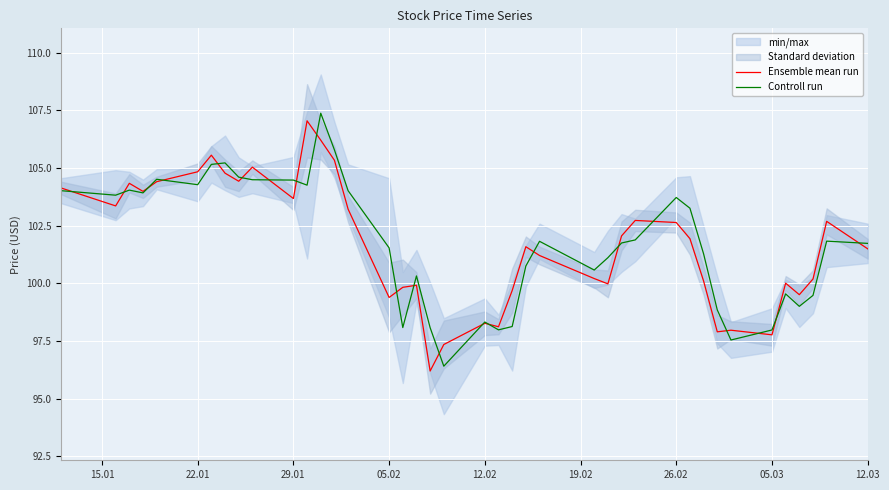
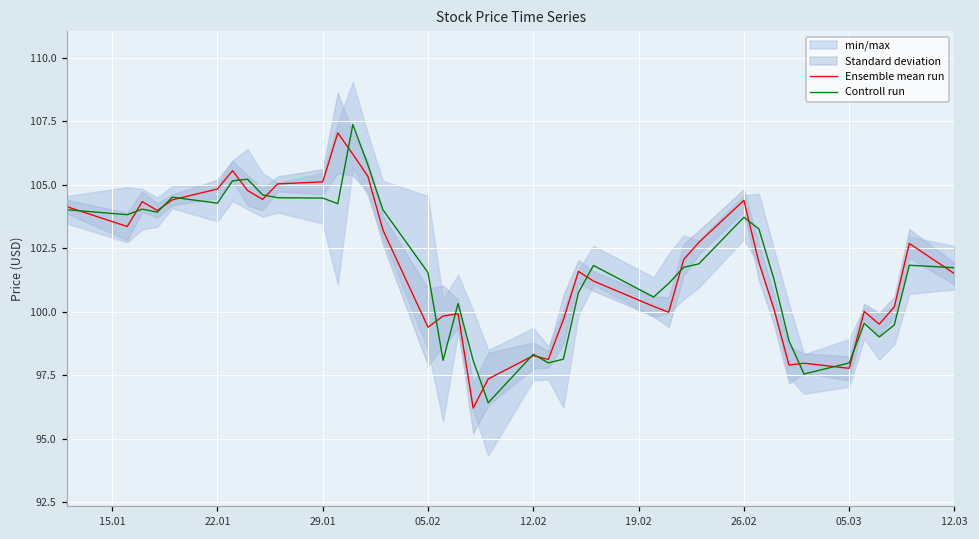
Ensemble mean run, 29.01: 103.7 -> 105.1
Ensemble mean run, 26.02: 102.6 -> 104.4
